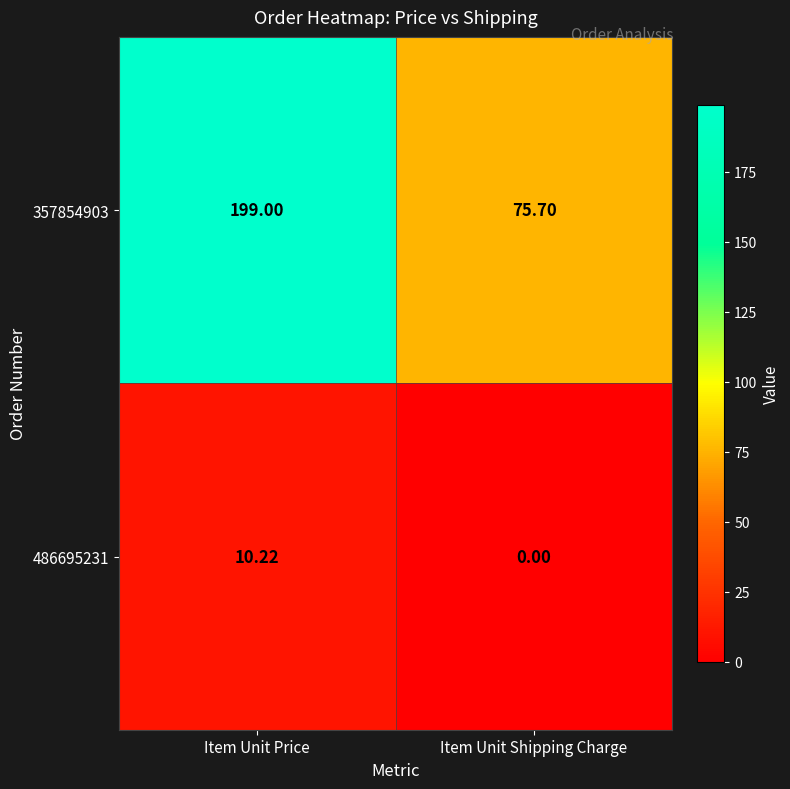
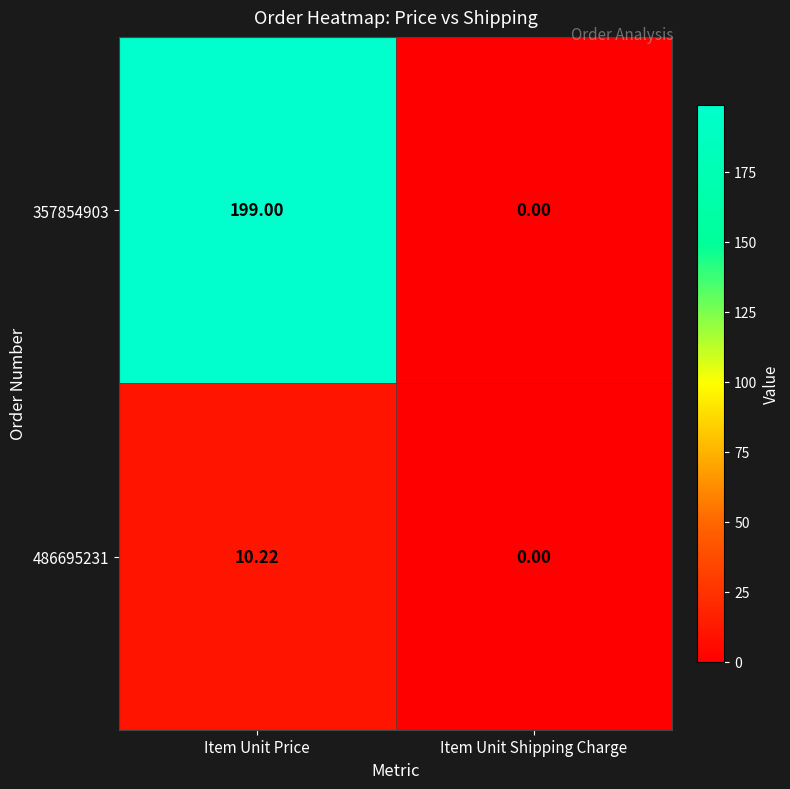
357854903, Item Unit Shipping Charge: 75.70 -> 0.00
